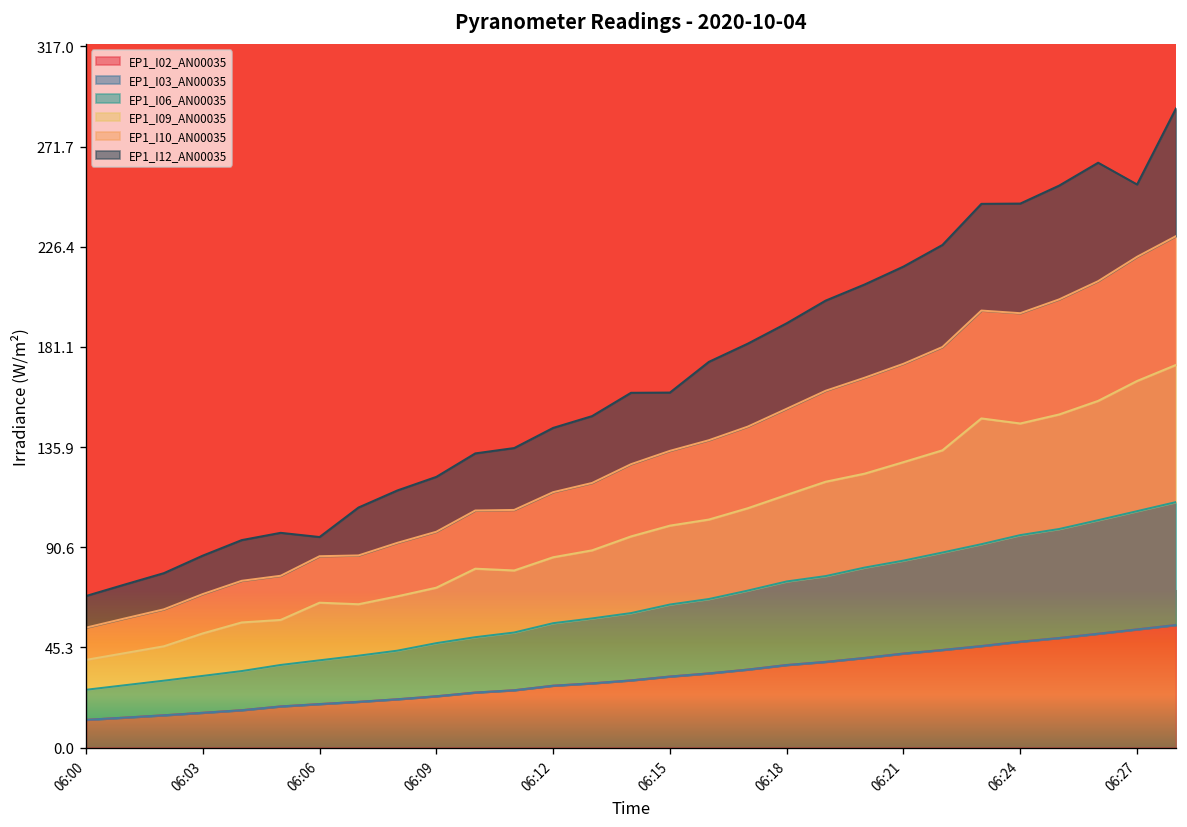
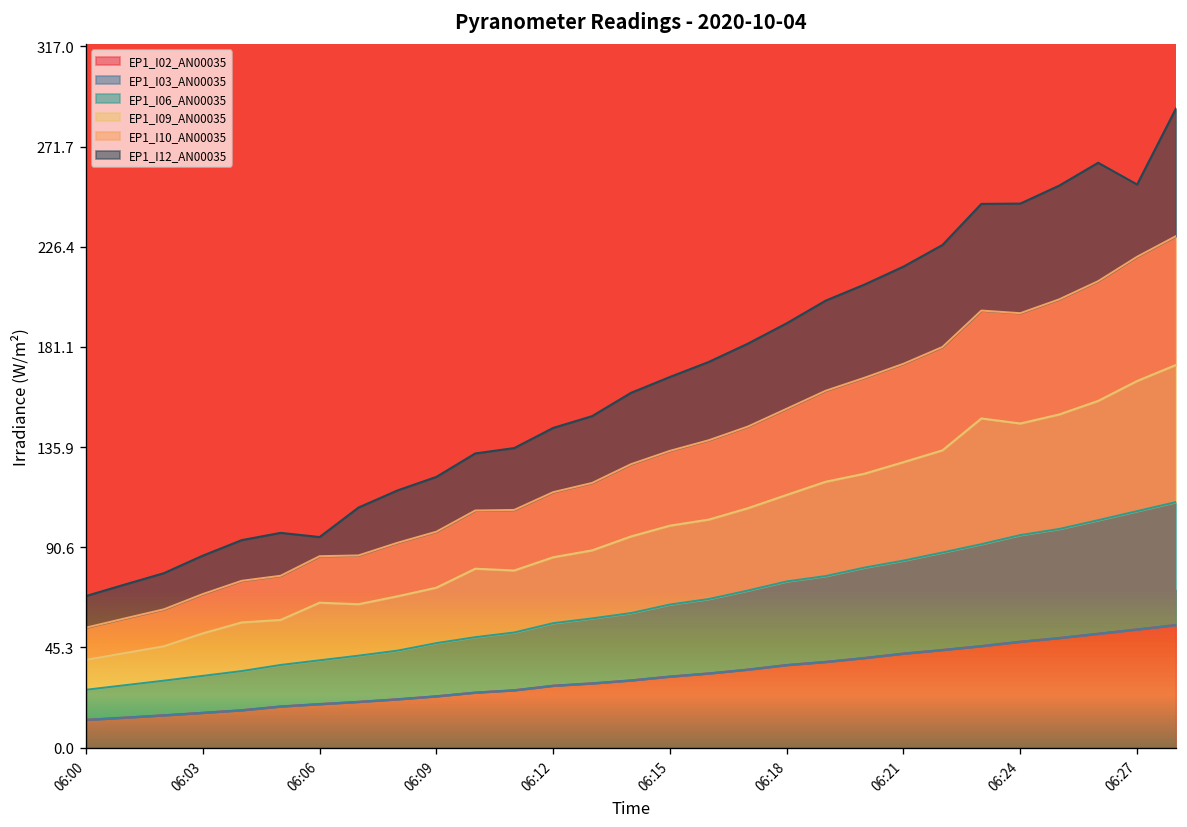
EP1_I12_AN00035, 06:15: 26 -> 33
